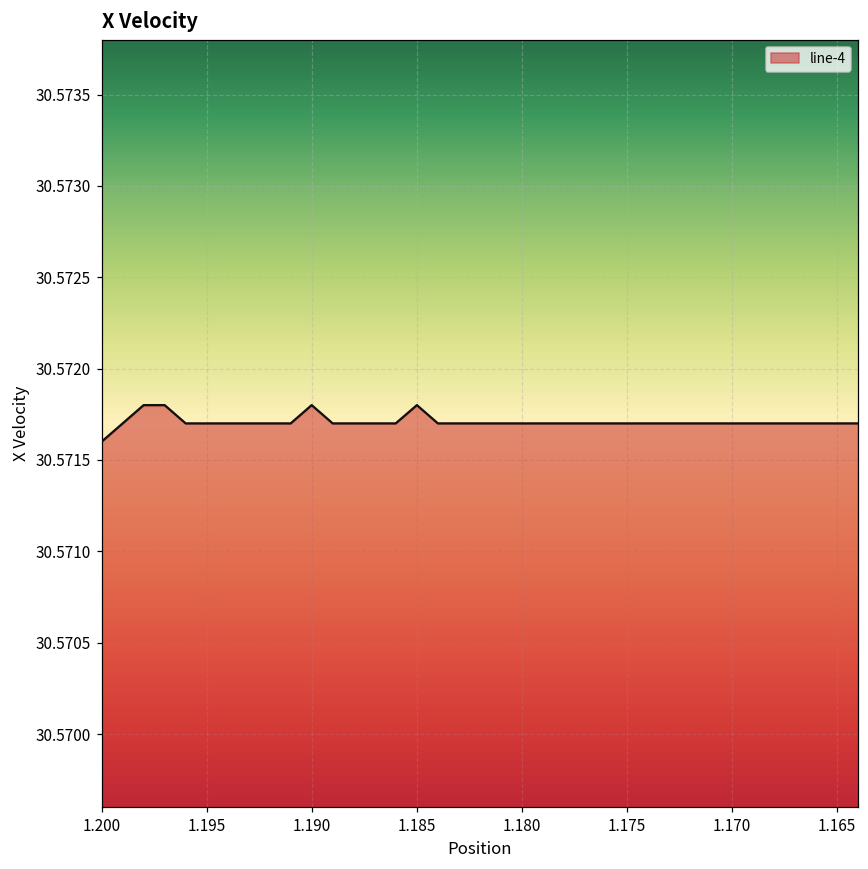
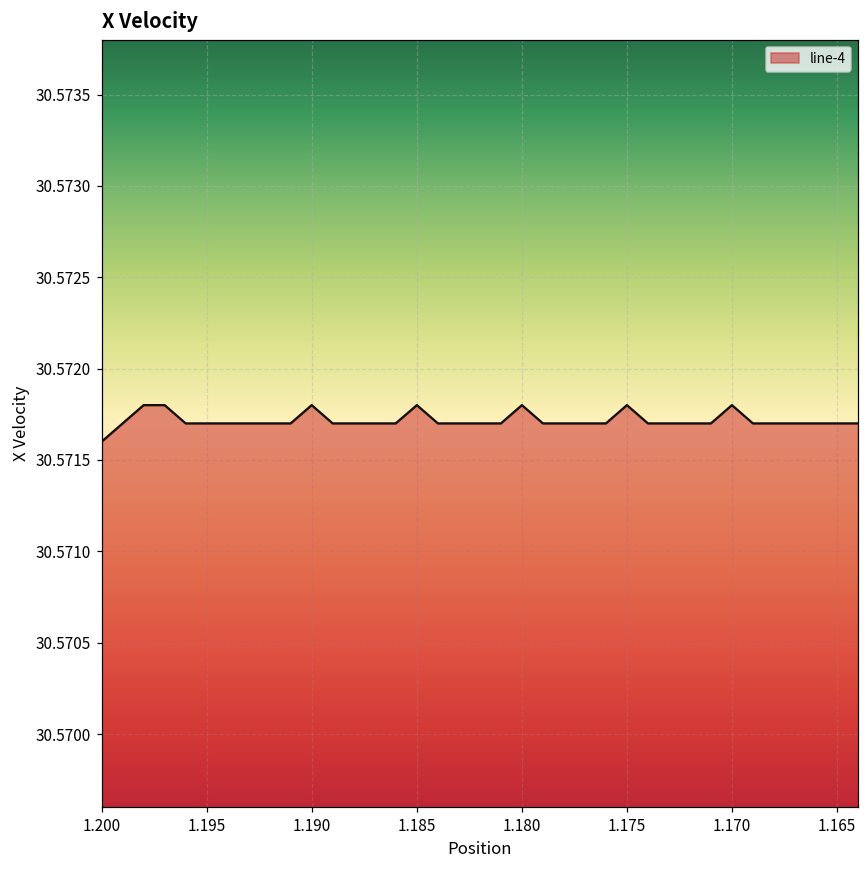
1.180: 30.5717 -> 30.5718
1.175: 30.5717 -> 30.5718
1.170: 30.5717 -> 30.5718
